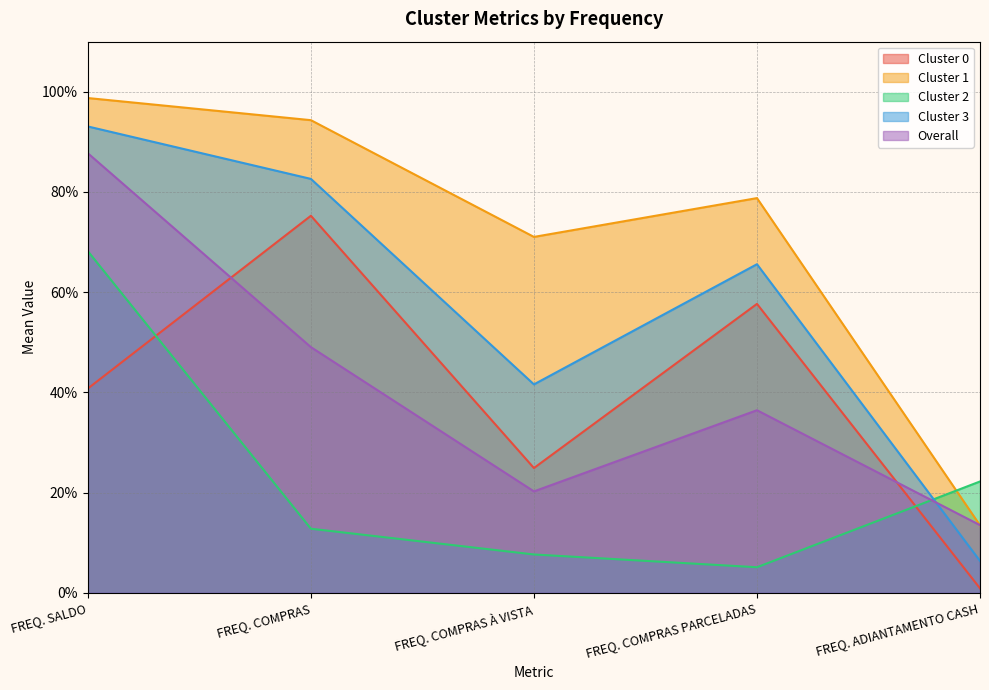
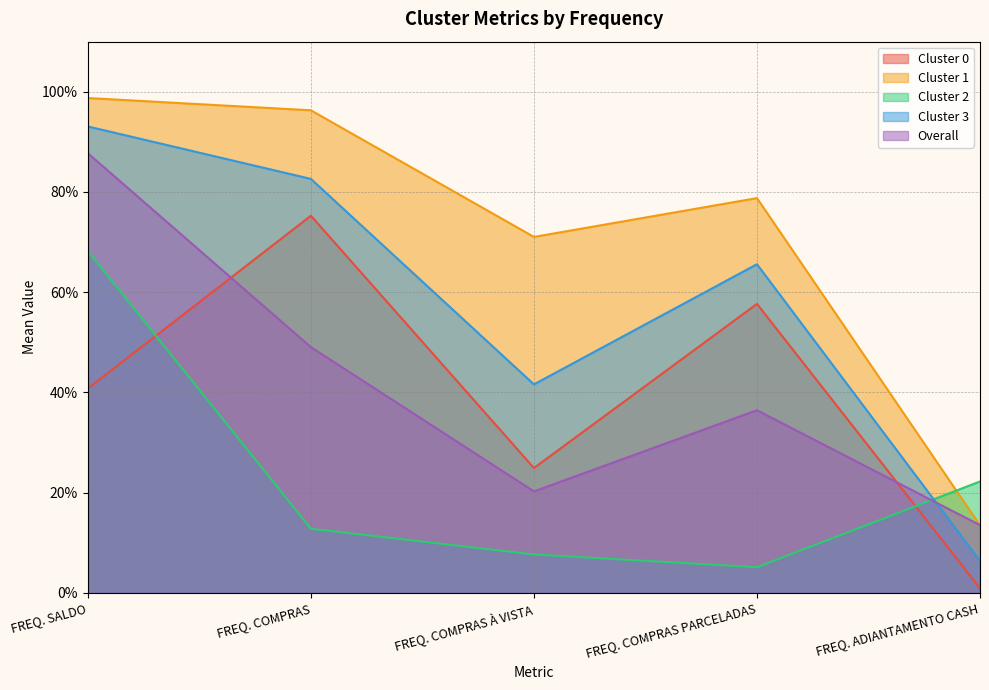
Cluster 1, FREQ. COMPRAS: 94% -> 96%
